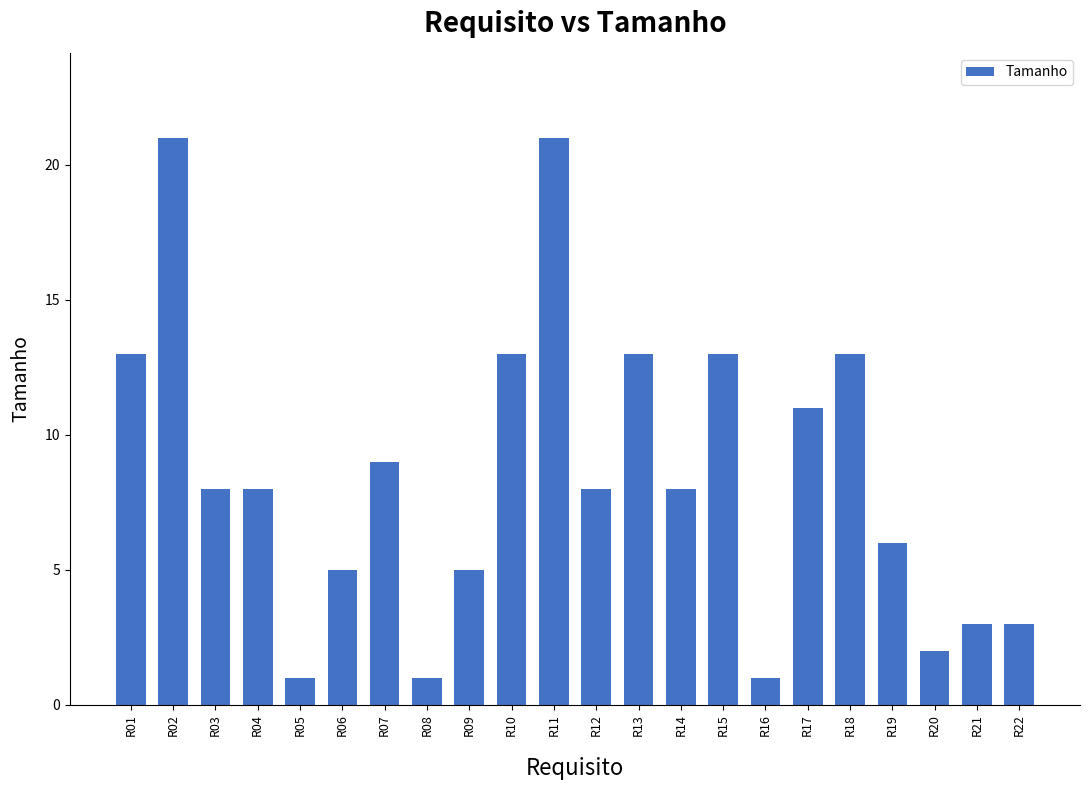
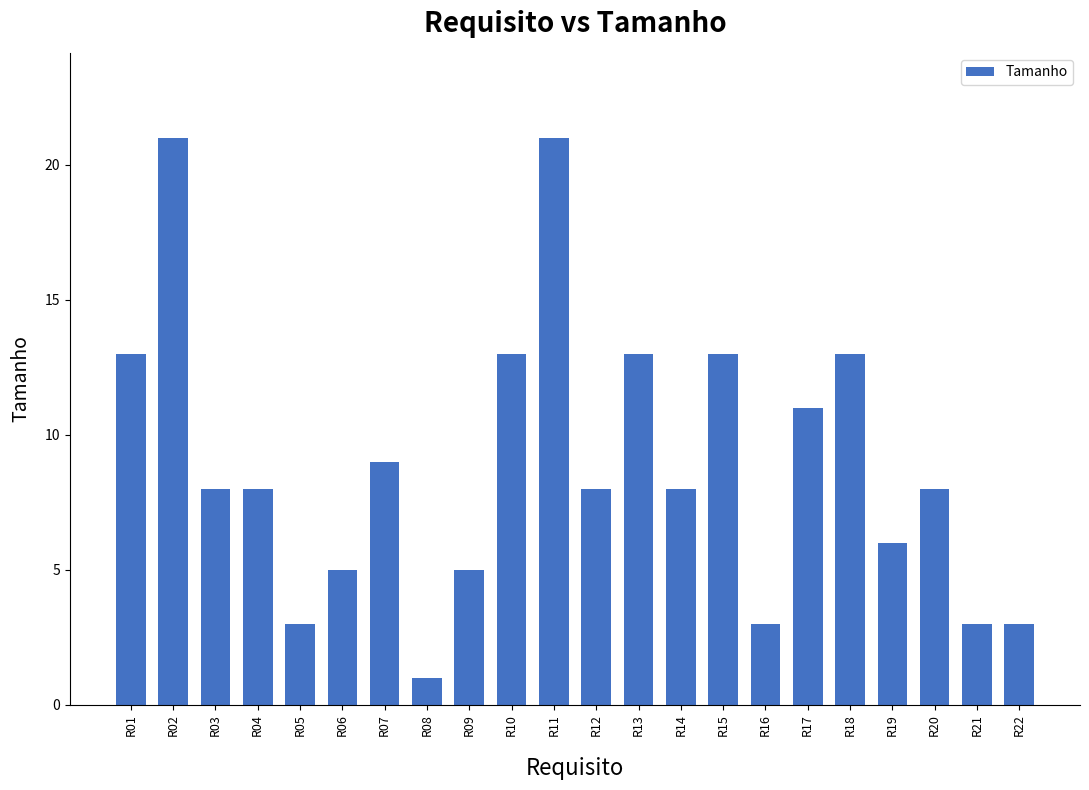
R05: 1 -> 3
R16: 1 -> 3
R20: 2 -> 8
